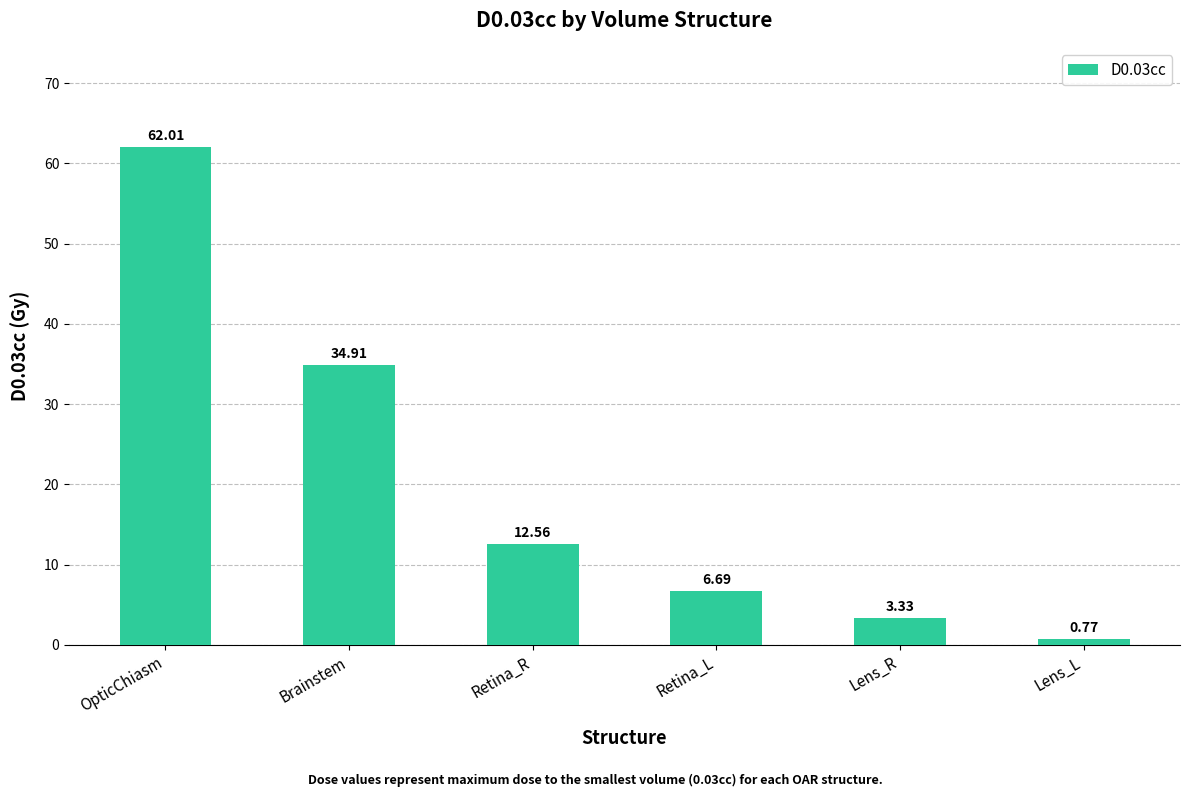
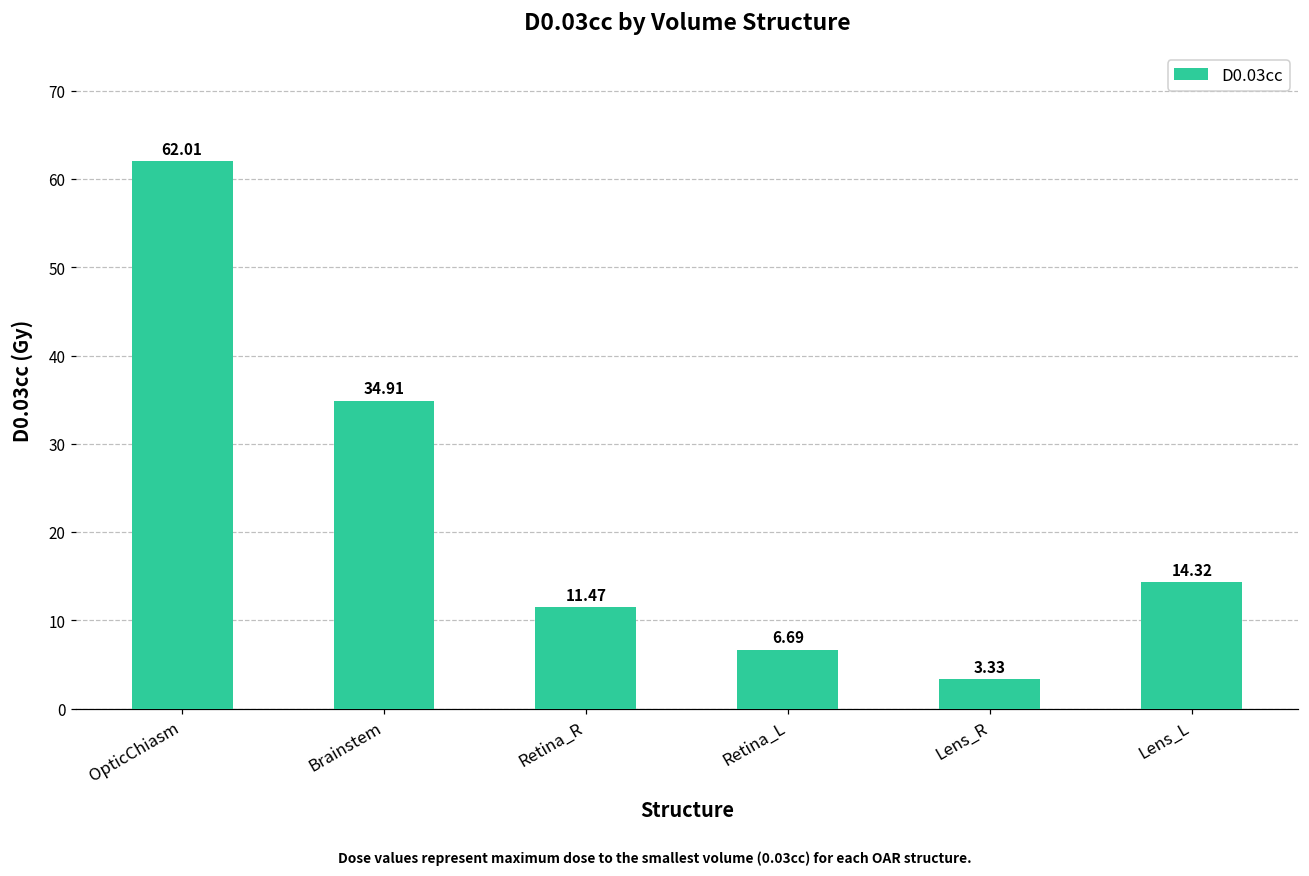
Retina_R: 12.56 -> 11.47
Lens_L: 0.77 -> 14.32
